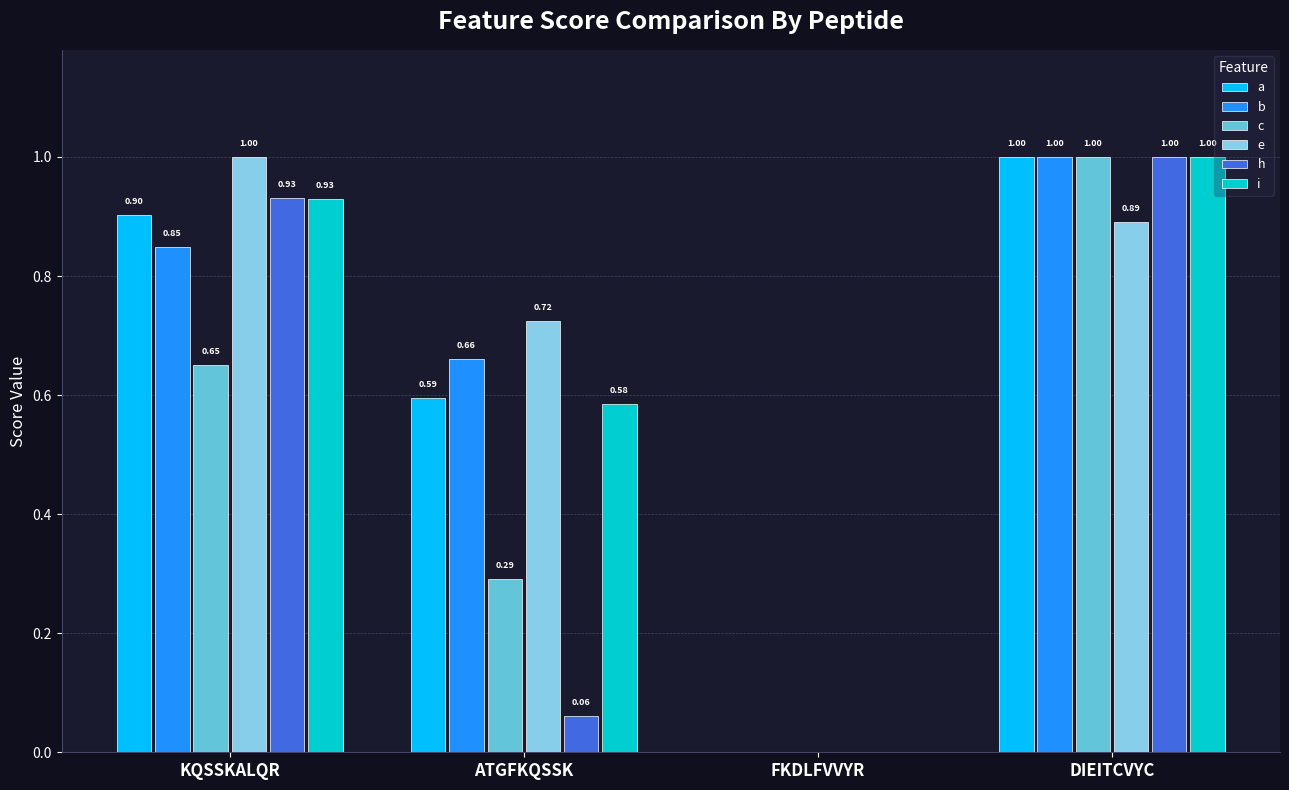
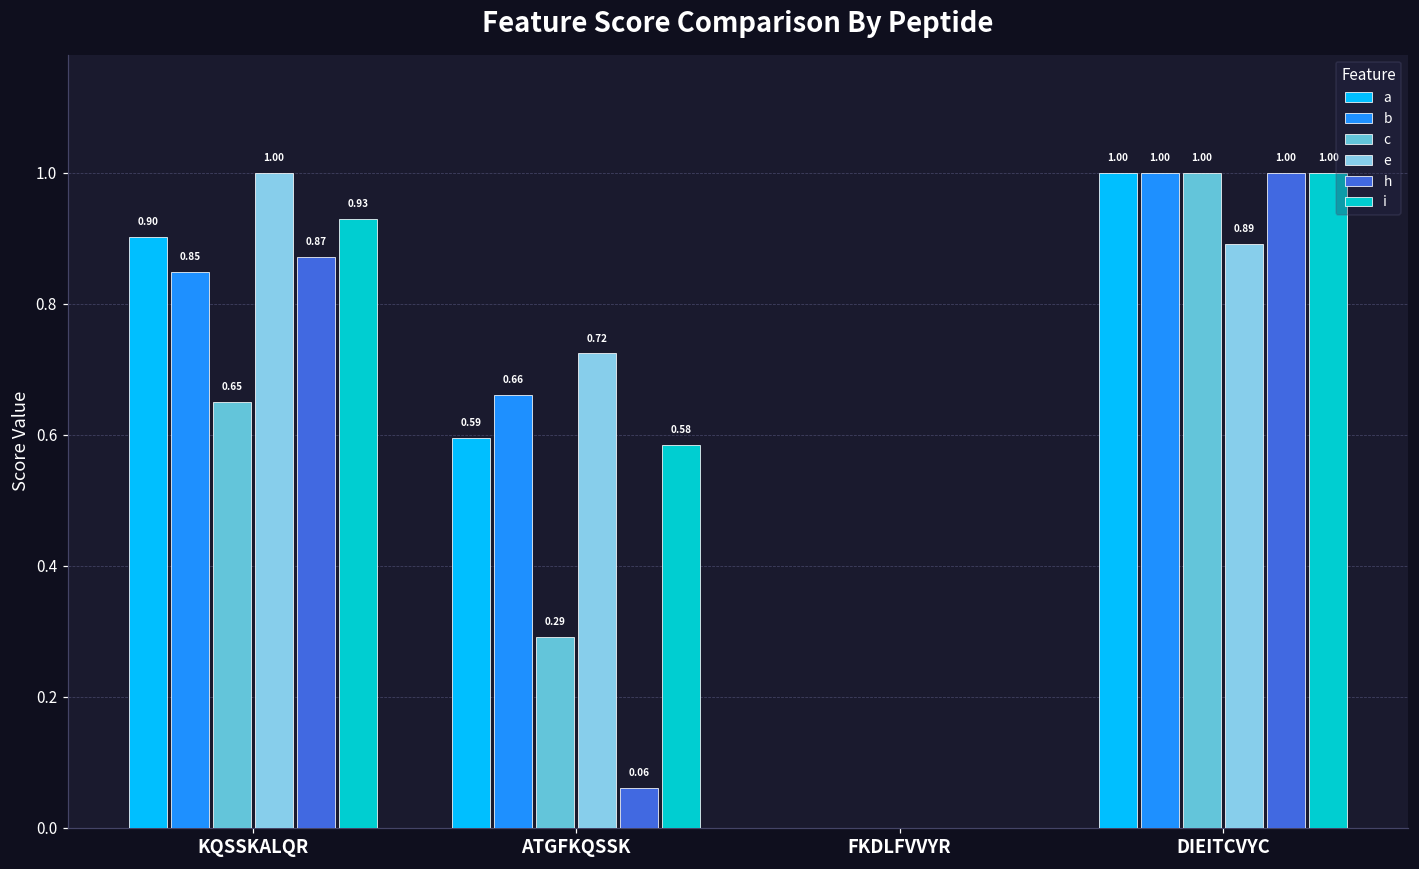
h, KQSSKALQR: 0.93 -> 0.87
